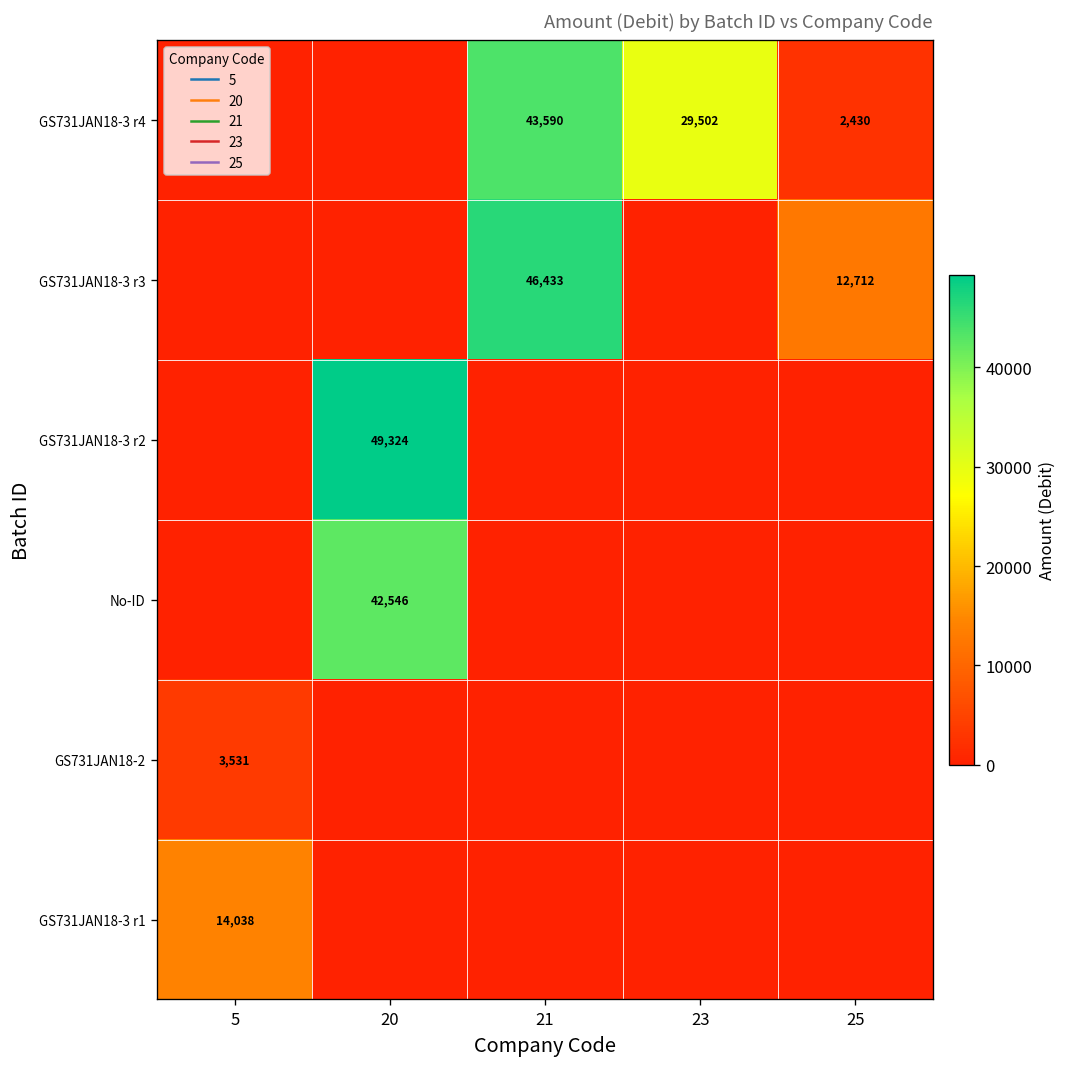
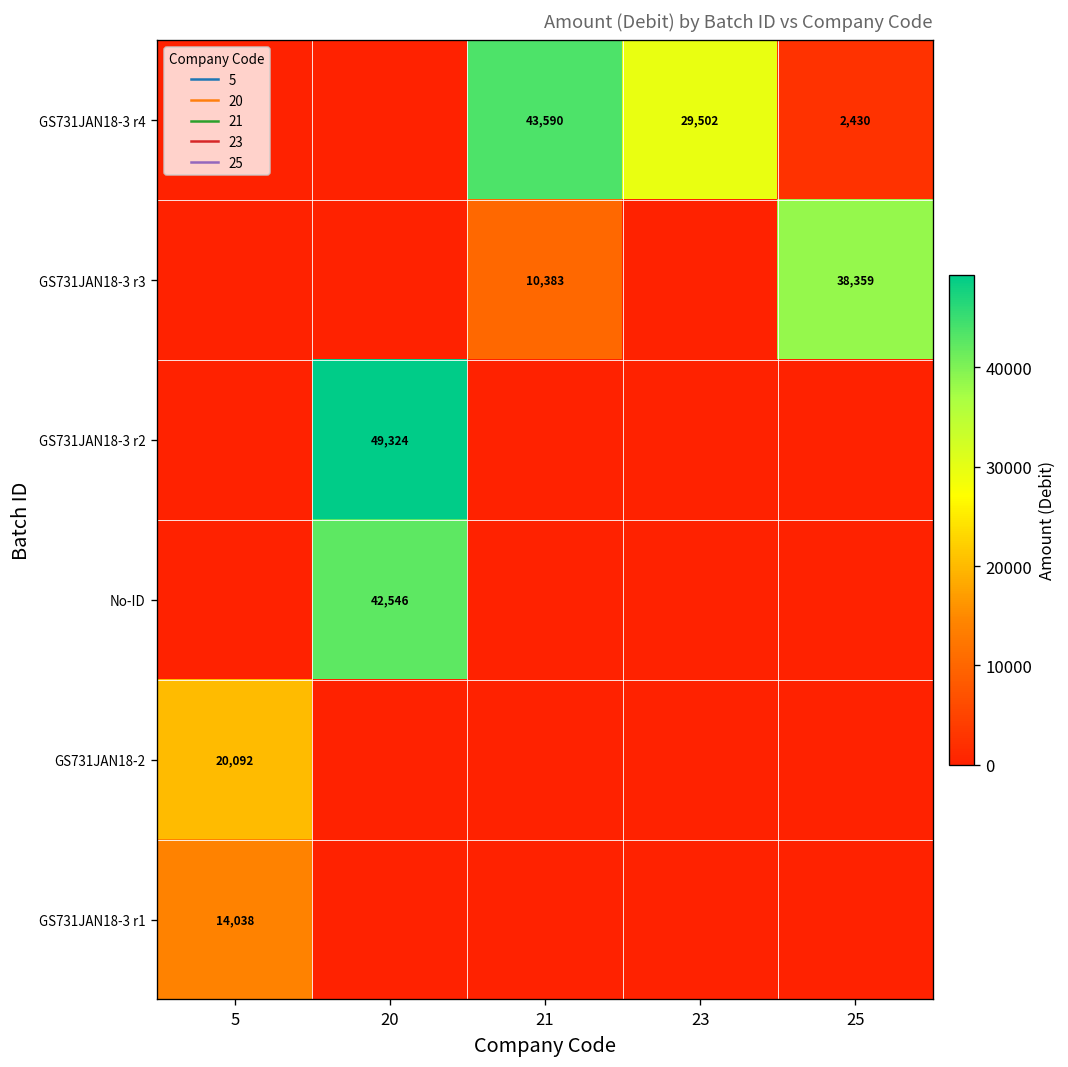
GS731JAN18-3 r3, 21: 46,433 -> 10,383
GS731JAN18-3 r3, 25: 12,712 -> 38,359
GS731JAN18-2, 5: 3,531 -> 20,092
